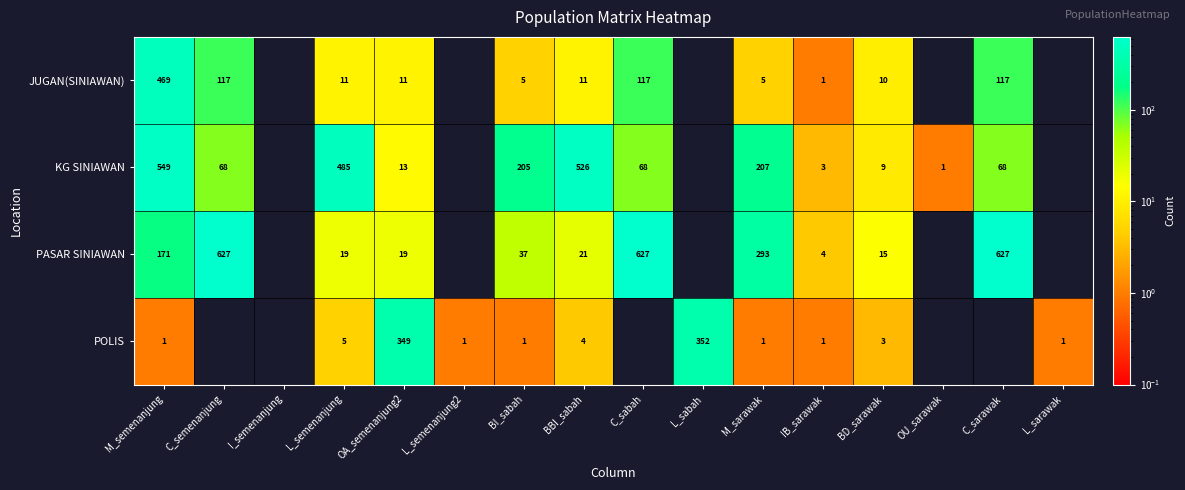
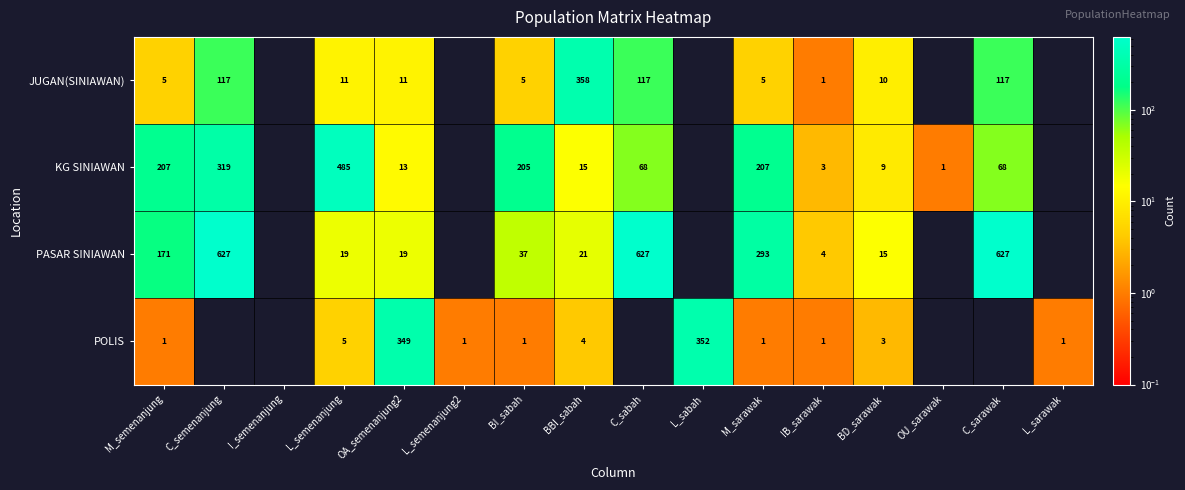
JUGAN(SINIAWAN), M_semenanjung: 469 -> 5
JUGAN(SINIAWAN), BBI_sabah: 11 -> 358
KG SINIAWAN, M_semenanjung: 549 -> 207
KG SINIAWAN, C_semenanjung: 68 -> 319
KG SINIAWAN, BBI_sabah: 526 -> 15
